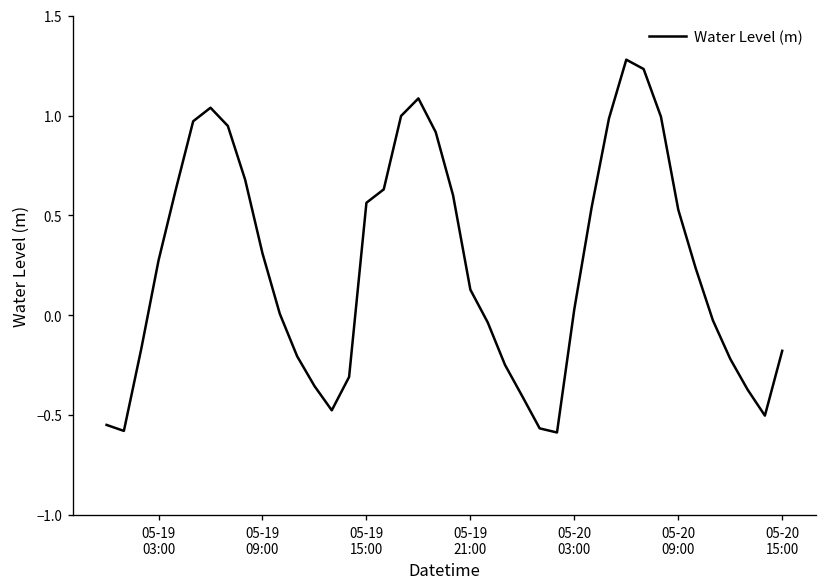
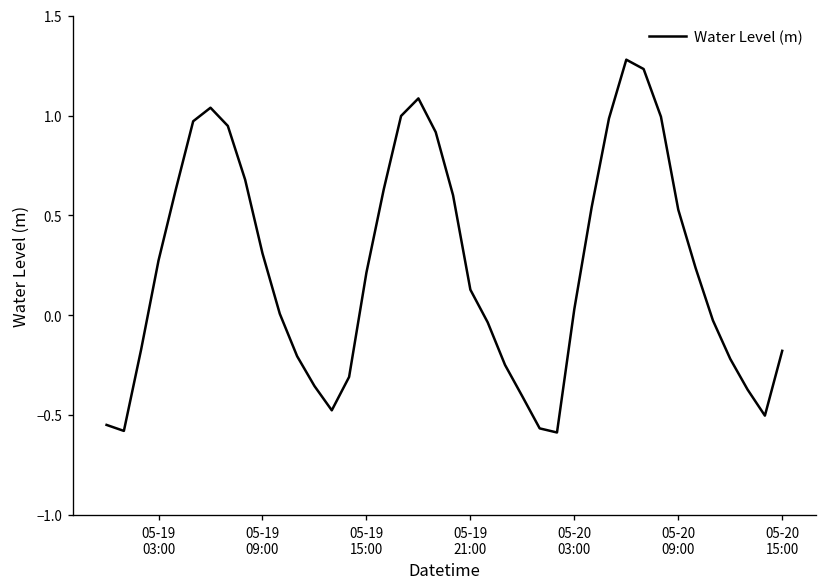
05-19 15:00: 0.56 -> 0.21
